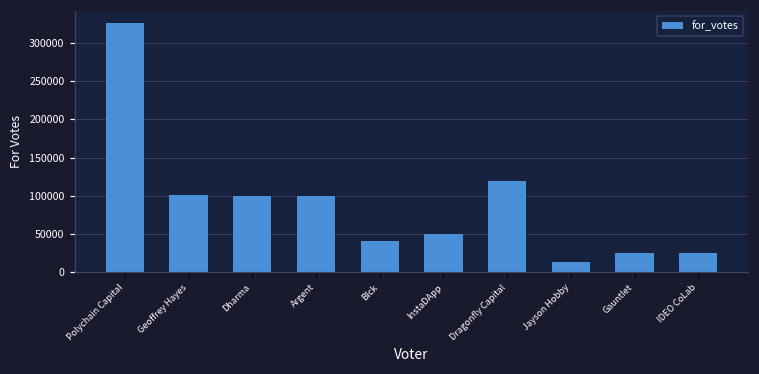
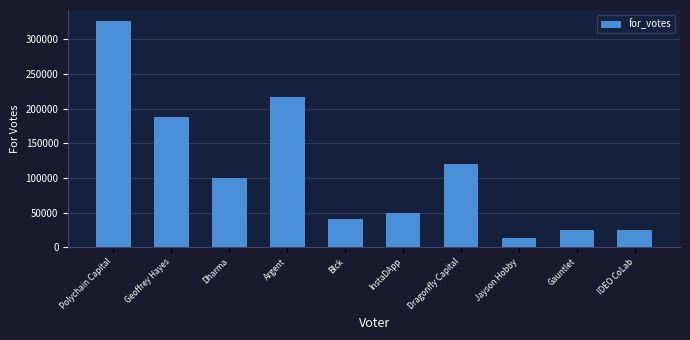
Geoffrey Hayes: 100000 -> 190000
Argent: 100000 -> 220000
